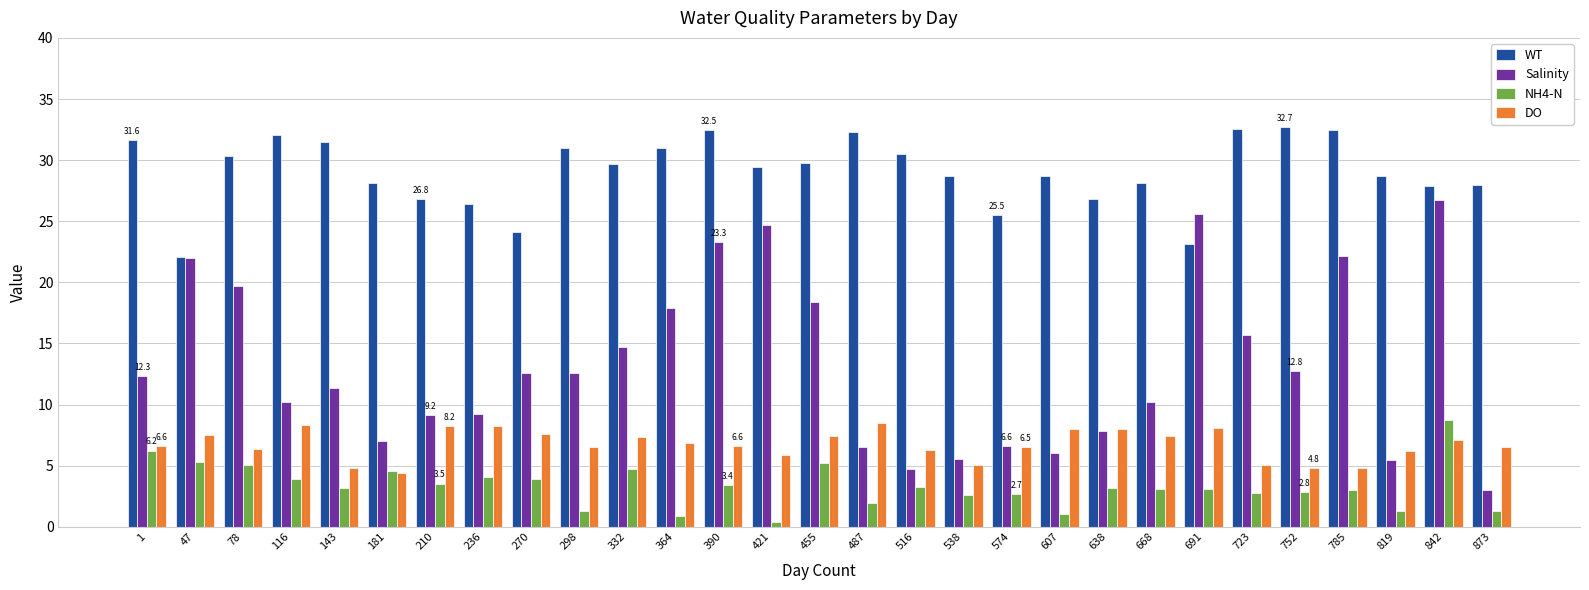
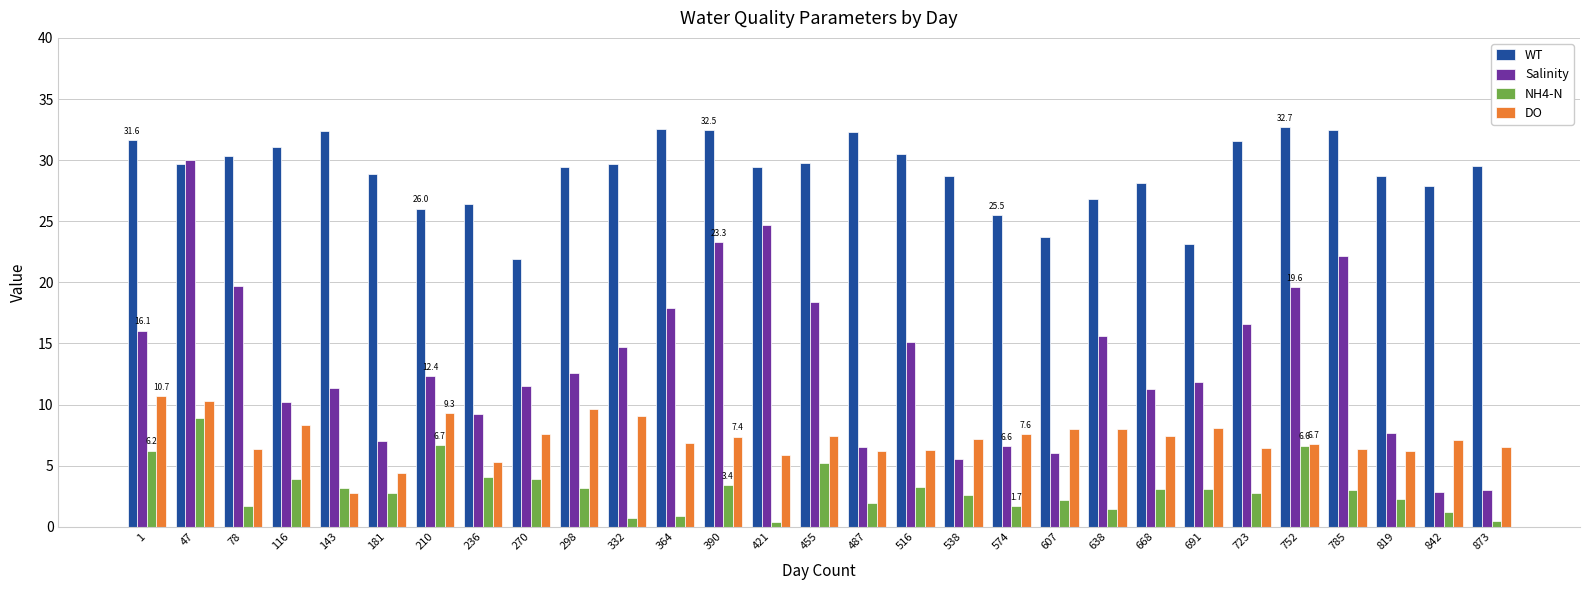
Salinity, 1: 12.3 -> 16.1
DO, 1: 6.6 -> 10.7
WT, 47: 22.1 -> 29.7
Salinity, 47: 22.0 -> 30.0
NH4-N, 47: 5.3 -> 8.9
DO, 47: 7.5 -> 10.3
NH4-N, 78: 5.1 -> 1.7
WT, 116: 32.0 -> 31.1
WT, 143: 31.5 -> 32.4
DO, 143: 4.8 -> 2.8
WT, 181: 28.2 -> 28.9
NH4-N, 181: 4.6 -> 2.7
WT, 210: 26.8 -> 26.0
Salinity, 210: 9.2 -> 12.4
NH4-N, 210: 3.5 -> 6.7
DO, 210: 8.2 -> 9.3
DO, 236: 8.2 -> 5.3
WT, 270: 24.1 -> 21.9
Salinity, 270: 12.6 -> 11.6
WT, 298: 31.0 -> 29.5
NH4-N, 298: 1.3 -> 3.2
DO, 298: 6.5 -> 9.6
NH4-N, 332: 4.8 -> 0.7
DO, 332: 7.3 -> 9.1
WT, 364: 31.0 -> 32.6
DO, 390: 6.6 -> 7.4
DO, 487: 8.5 -> 6.2
Salinity, 516: 4.8 -> 15.1
DO, 538: 5.1 -> 7.2
NH4-N, 574: 2.7 -> 1.7
DO, 574: 6.5 -> 7.6
WT, 607: 28.7 -> 23.7
NH4-N, 607: 1.0 -> 2.2
Salinity, 638: 7.8 -> 15.6
NH4-N, 638: 3.1 -> 1.5
Salinity, 668: 10.2 -> 11.3
Salinity, 691: 25.6 -> 11.8
WT, 723: 32.6 -> 31.5
Salinity, 723: 15.7 -> 16.6
DO, 723: 5.1 -> 6.4
Salinity, 752: 12.8 -> 19.6
NH4-N, 752: 2.8 -> 6.6
DO, 752: 4.8 -> 6.7
DO, 785: 4.8 -> 6.3
Salinity, 819: 5.4 -> 7.7
NH4-N, 819: 1.3 -> 2.3
Salinity, 842: 26.8 -> 2.8
NH4-N, 842: 8.7 -> 1.2
WT, 873: 28.0 -> 29.5
NH4-N, 873: 1.3 -> 0.5
